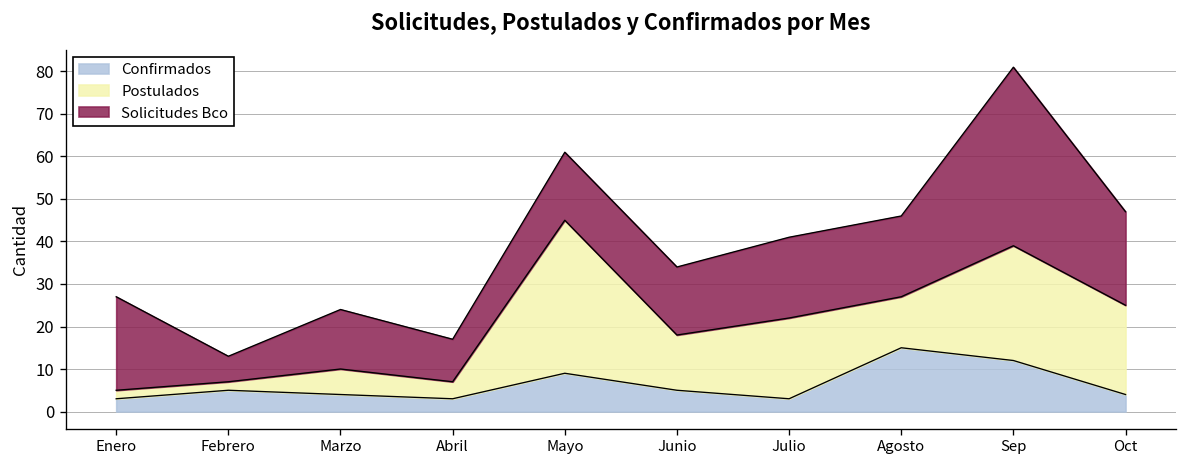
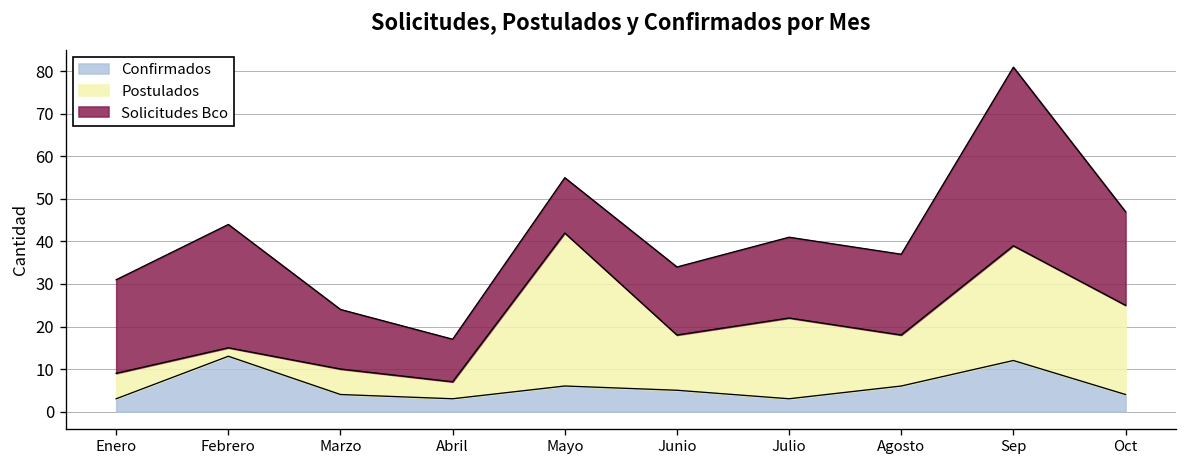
Postulados, Enero: 2 -> 6
Confirmados, Febrero: 5 -> 13
Solicitudes Bco, Febrero: 6 -> 29
Confirmados, Mayo: 9 -> 6
Solicitudes Bco, Mayo: 16 -> 13
Confirmados, Agosto: 15 -> 6
